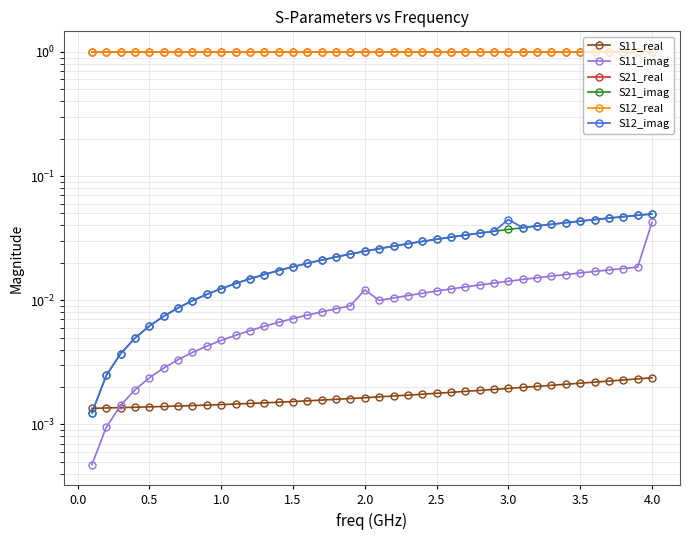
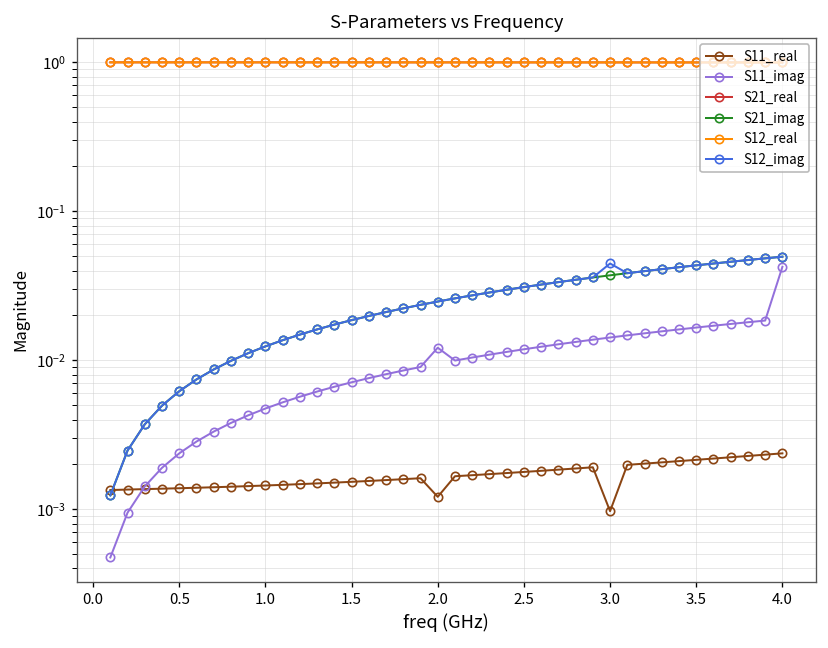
S11_real, 2.0: 0.0016 -> 0.0012
S11_real, 3.0: 0.0019 -> 0.0010
